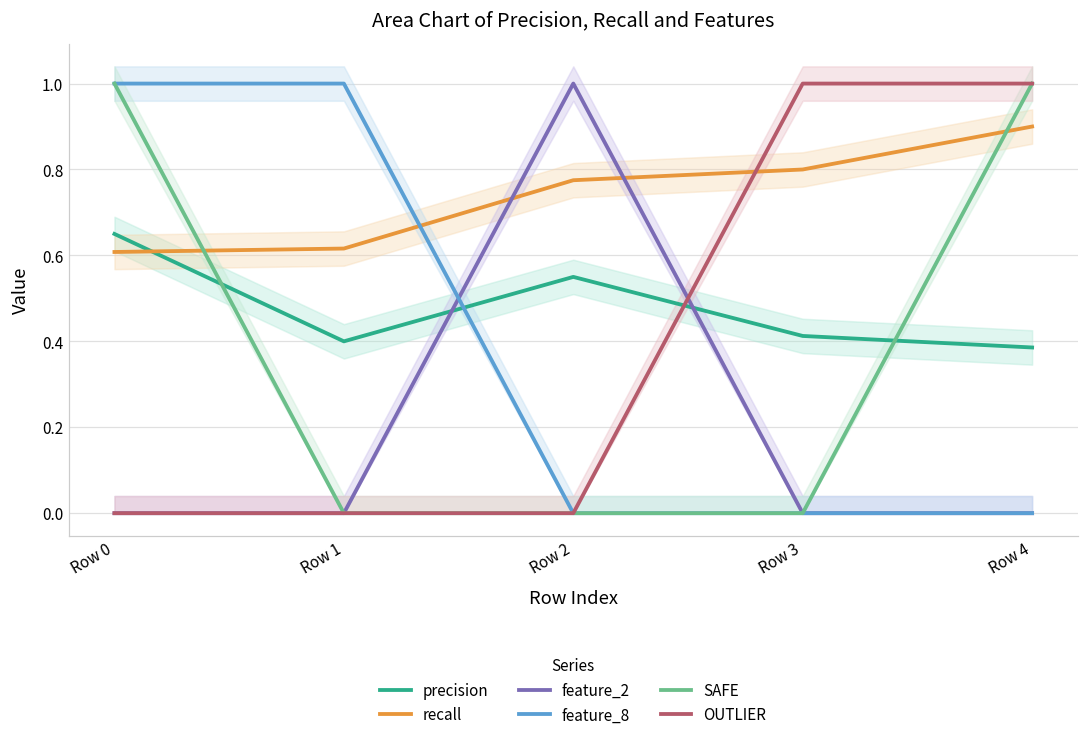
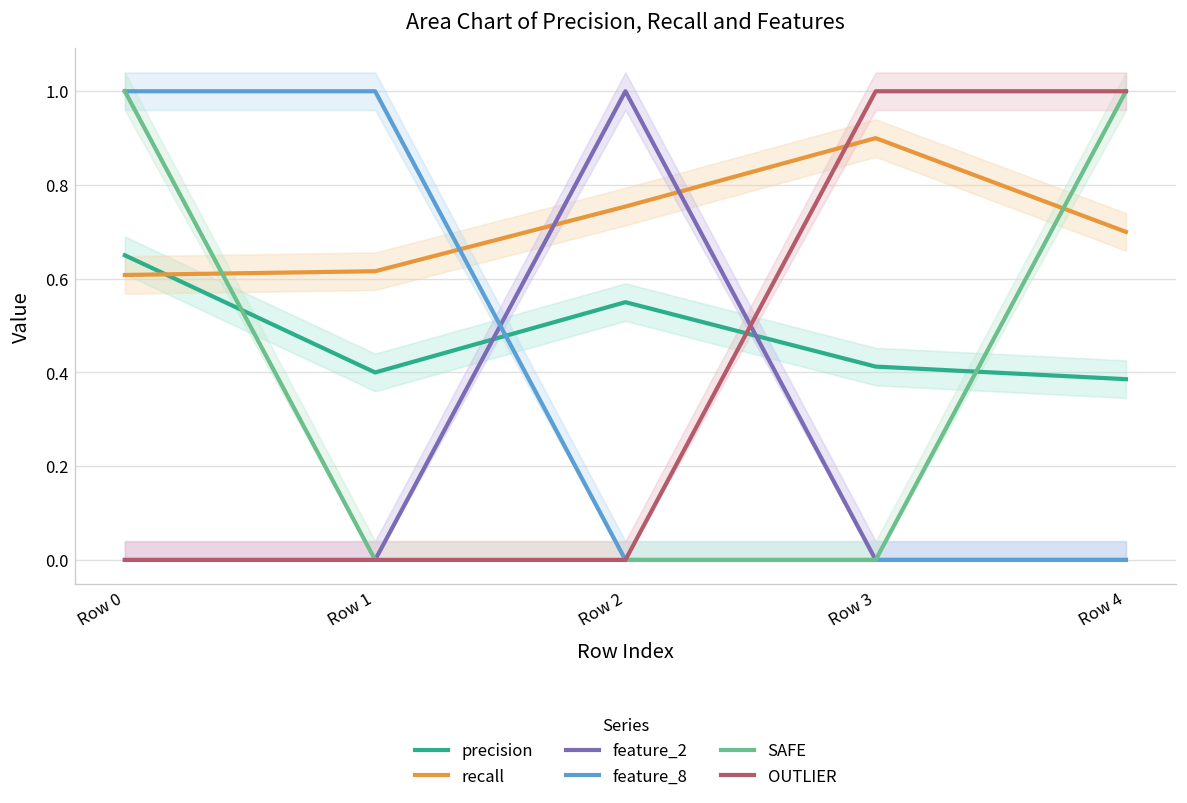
recall, Row 2: 0.78 -> 0.75
recall, Row 3: 0.8 -> 0.9
recall, Row 4: 0.9 -> 0.7
